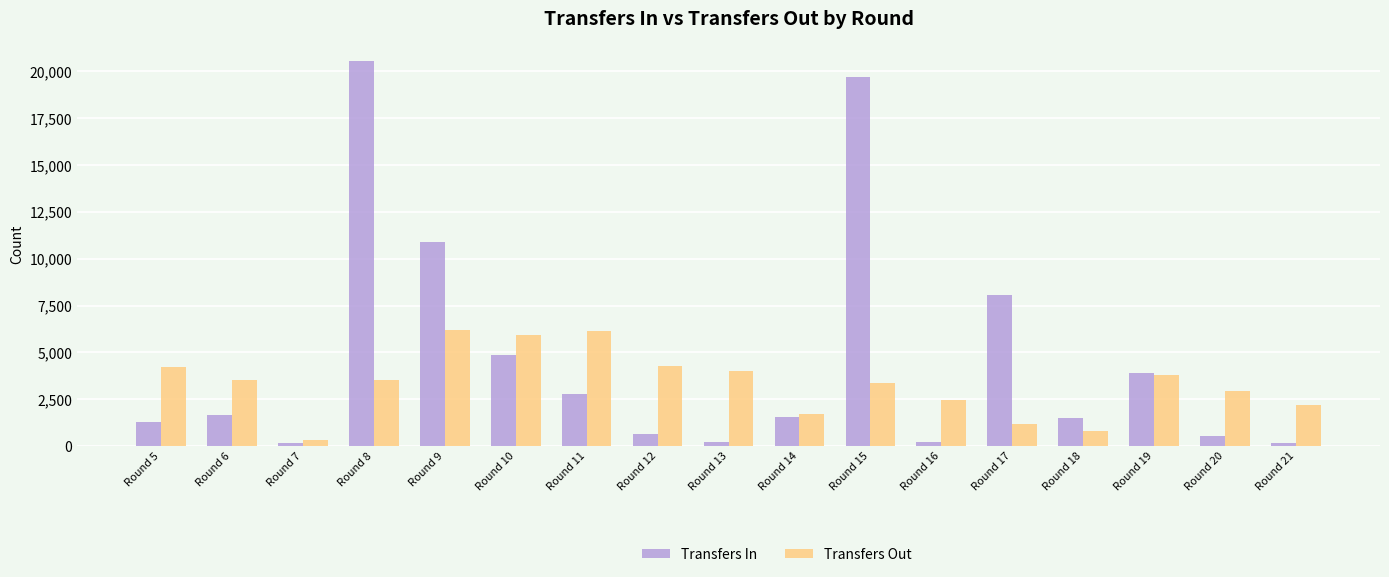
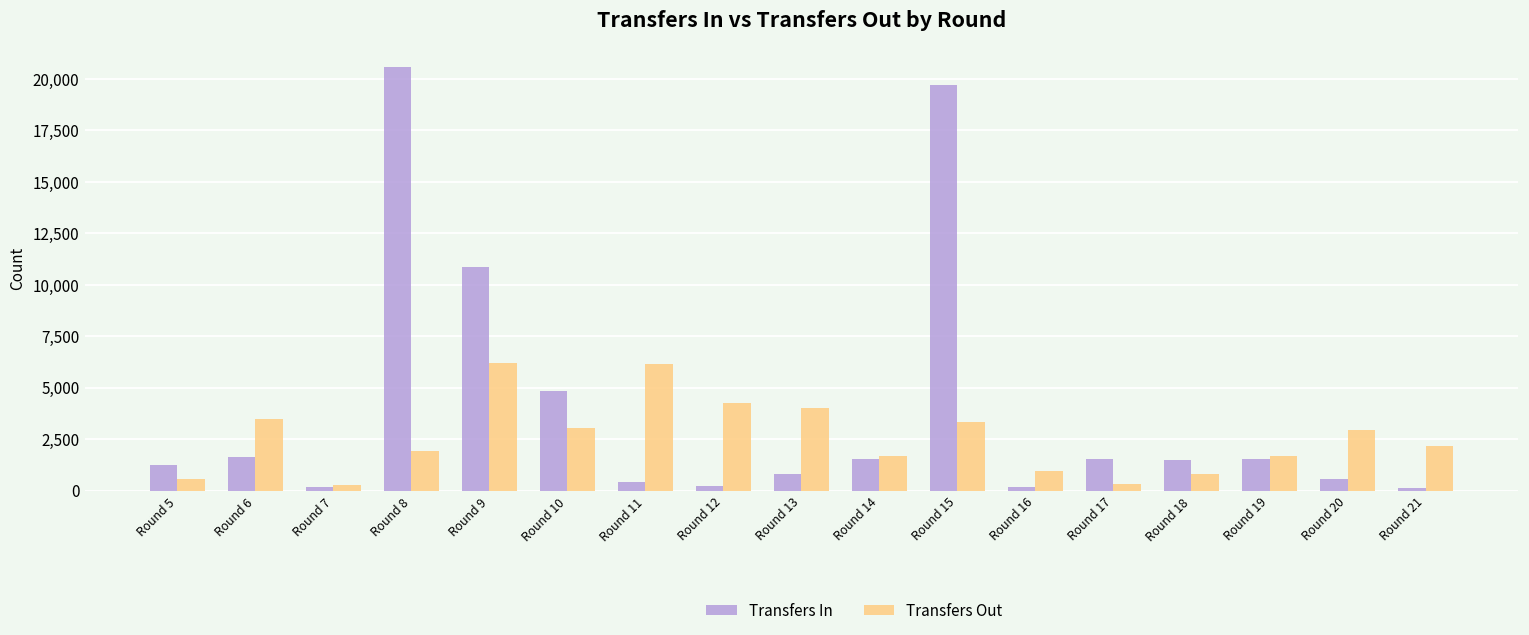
Transfers Out, Round 5: 4,200 -> 600
Transfers Out, Round 8: 3,500 -> 1,900
Transfers Out, Round 10: 5,900 -> 3,100
Transfers In, Round 11: 2,800 -> 400
Transfers In, Round 12: 700 -> 200
Transfers In, Round 13: 200 -> 800
Transfers Out, Round 16: 2,400 -> 1,000
Transfers In, Round 17: 8,100 -> 1,500
Transfers Out, Round 17: 1,200 -> 300
Transfers In, Round 19: 3,900 -> 1,600
Transfers Out, Round 19: 3,800 -> 1,700
